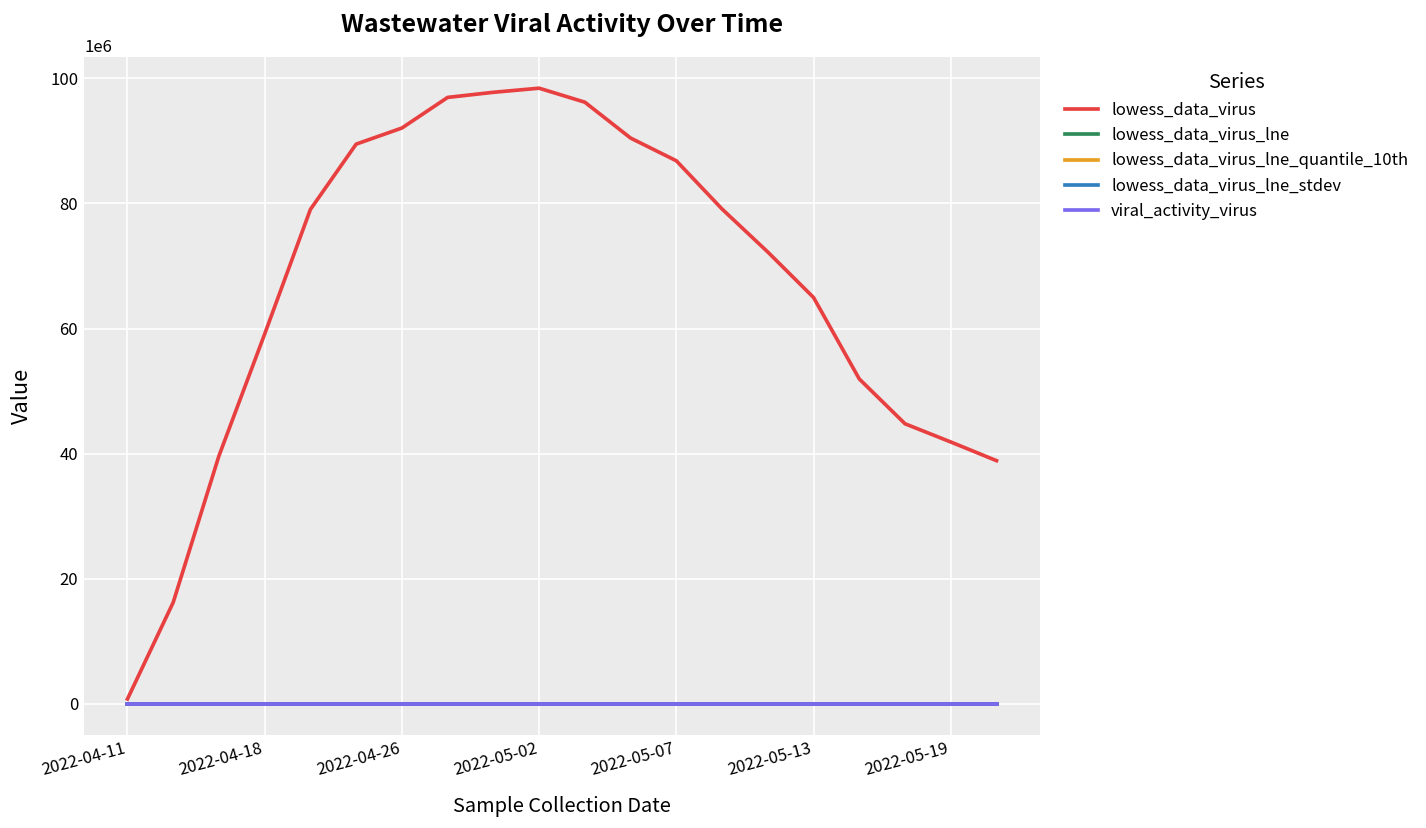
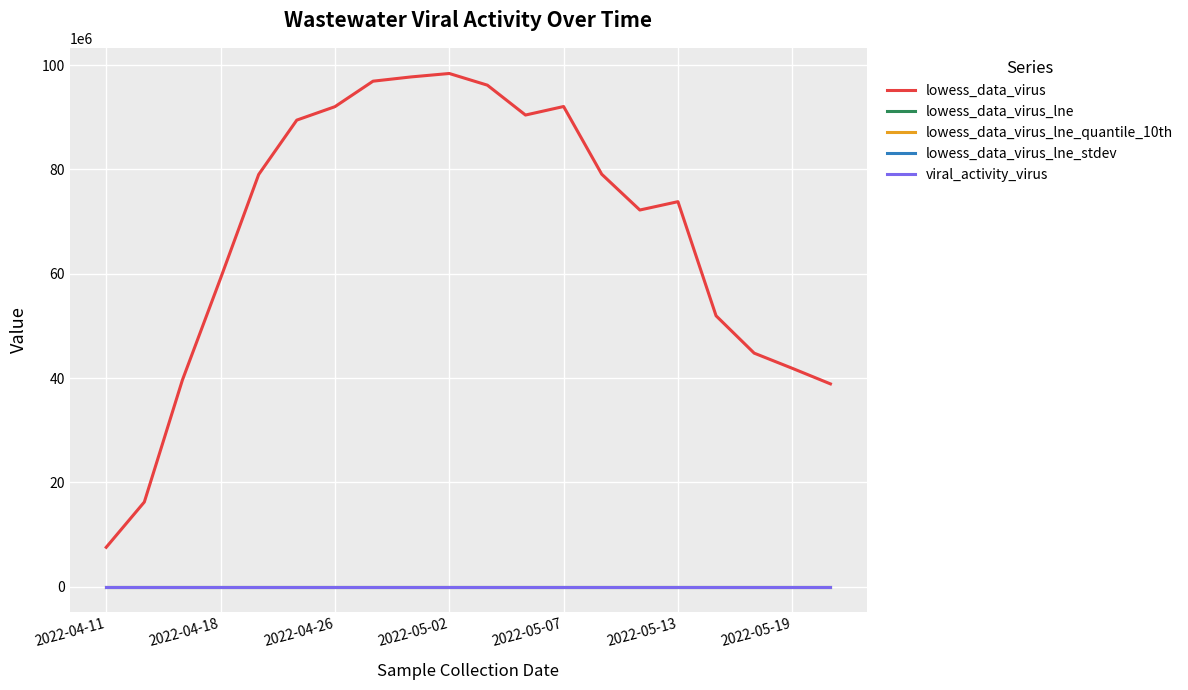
lowess_data_virus, 2022-04-11: 1000000 -> 8000000
lowess_data_virus, 2022-05-07: 87000000 -> 92000000
lowess_data_virus, 2022-05-13: 65000000 -> 74000000
